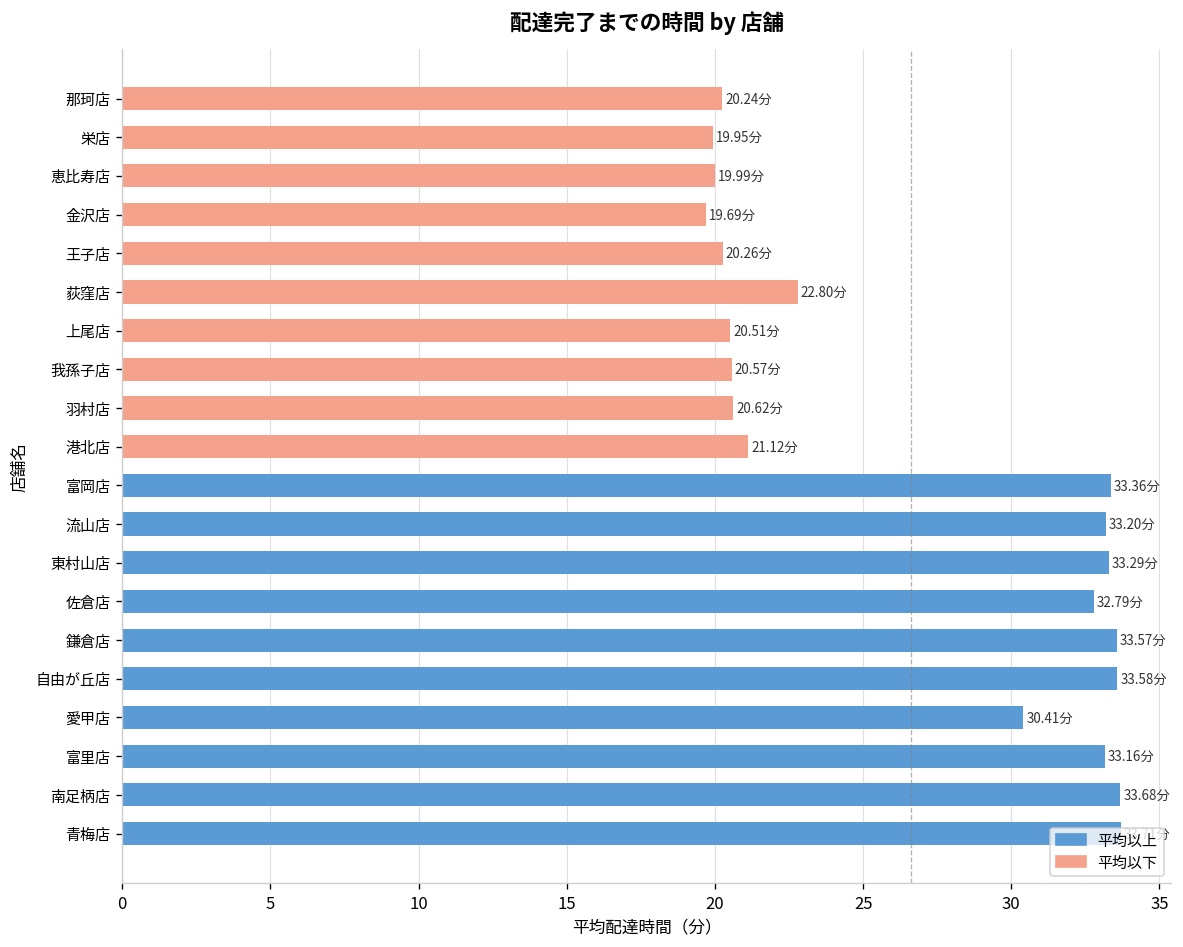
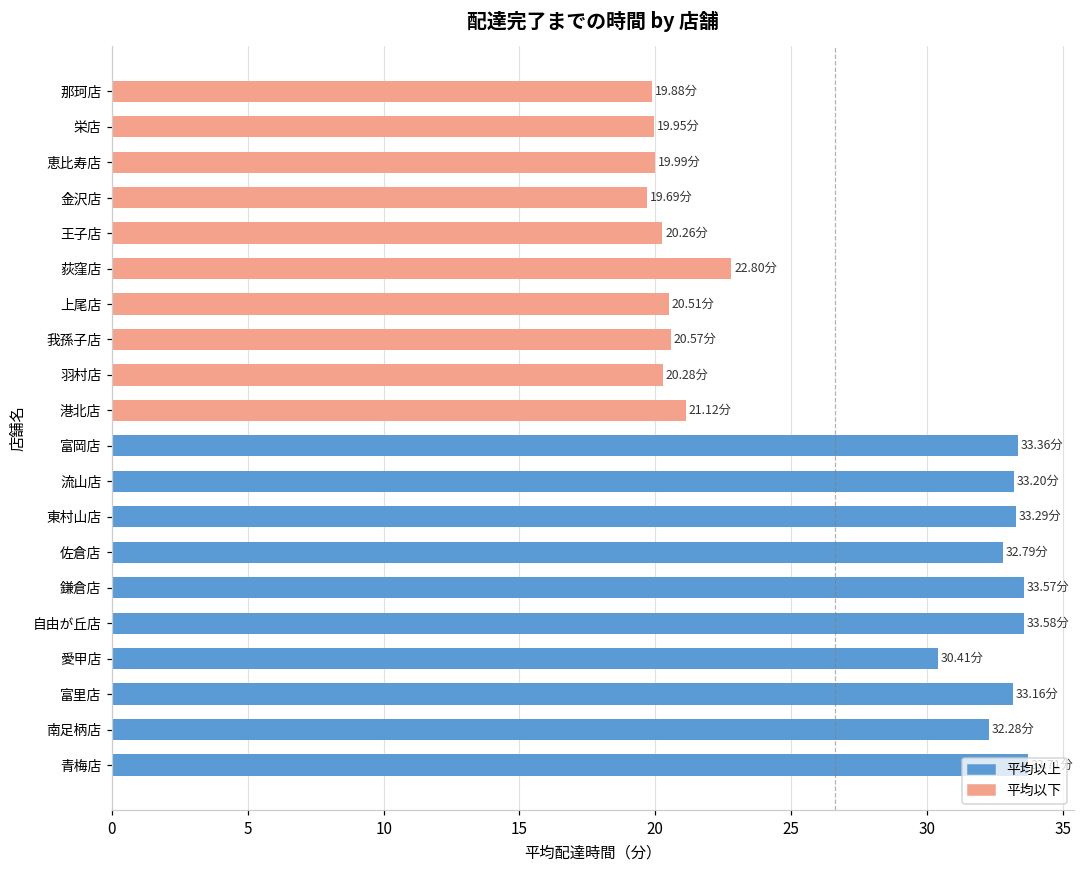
那珂店: 20.24分 -> 19.88分
羽村店: 20.62分 -> 20.28分
南足柄店: 33.68分 -> 32.28分
